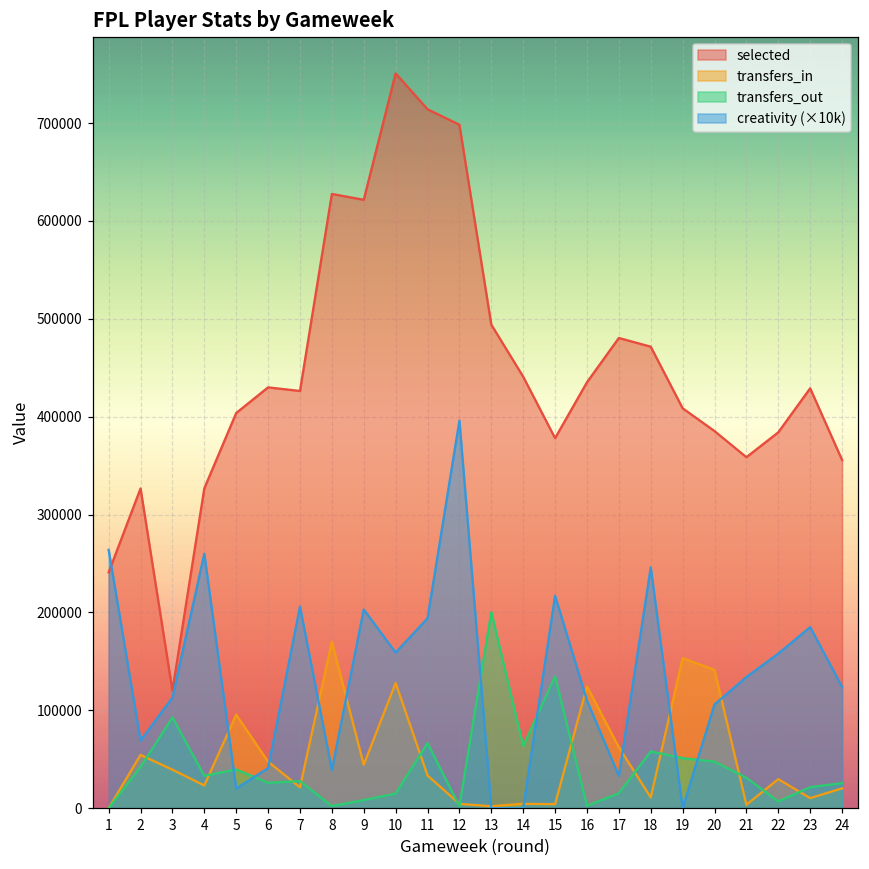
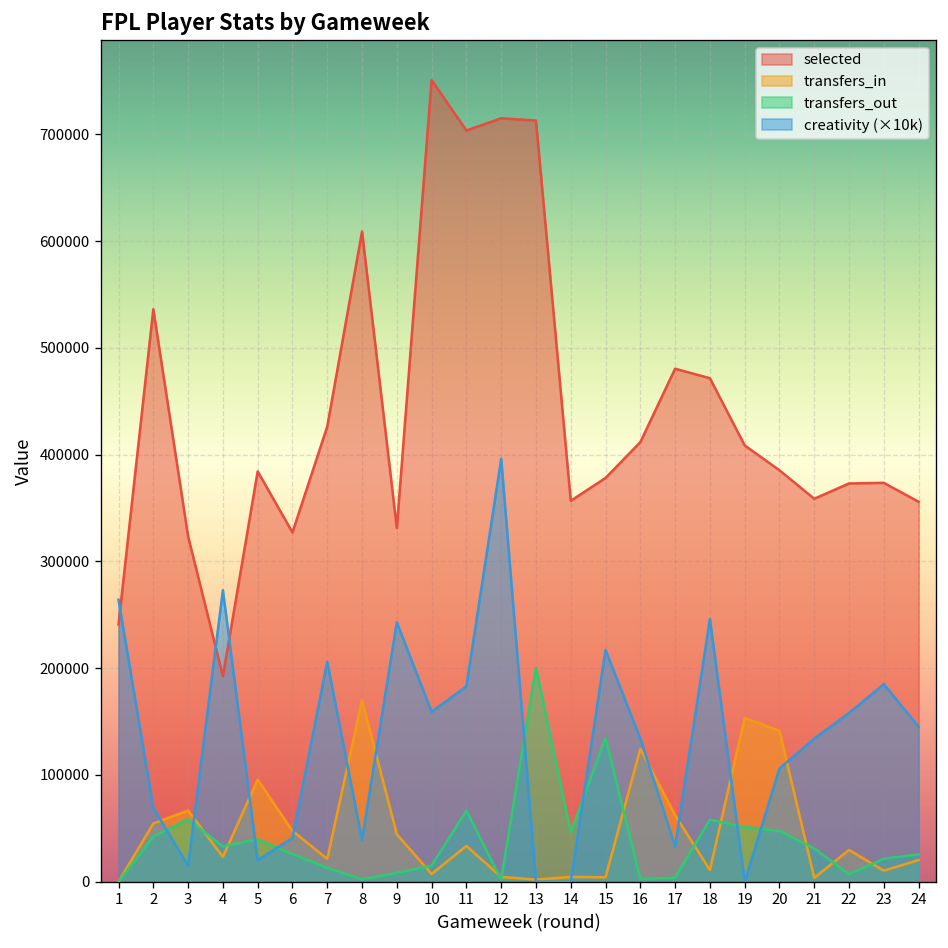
selected, 2: 330000 -> 540000
selected, 3: 120000 -> 320000
transfers_in, 3: 40000 -> 70000
transfers_out, 3: 90000 -> 60000
creativity (×10k), 3: 110000 -> 20000
selected, 4: 330000 -> 190000
creativity (×10k), 4: 260000 -> 270000
selected, 5: 400000 -> 380000
selected, 6: 430000 -> 330000
transfers_out, 7: 30000 -> 10000
selected, 8: 630000 -> 610000
selected, 9: 620000 -> 330000
creativity (×10k), 9: 200000 -> 240000
transfers_in, 10: 130000 -> 10000
selected, 11: 710000 -> 700000
creativity (×10k), 11: 190000 -> 180000
selected, 12: 700000 -> 720000
selected, 13: 490000 -> 710000
selected, 14: 440000 -> 360000
transfers_out, 14: 60000 -> 50000
selected, 16: 440000 -> 410000
creativity (×10k), 16: 110000 -> 130000
transfers_out, 17: 20000 -> 0
selected, 22: 380000 -> 370000
selected, 23: 430000 -> 370000
creativity (×10k), 24: 120000 -> 150000
